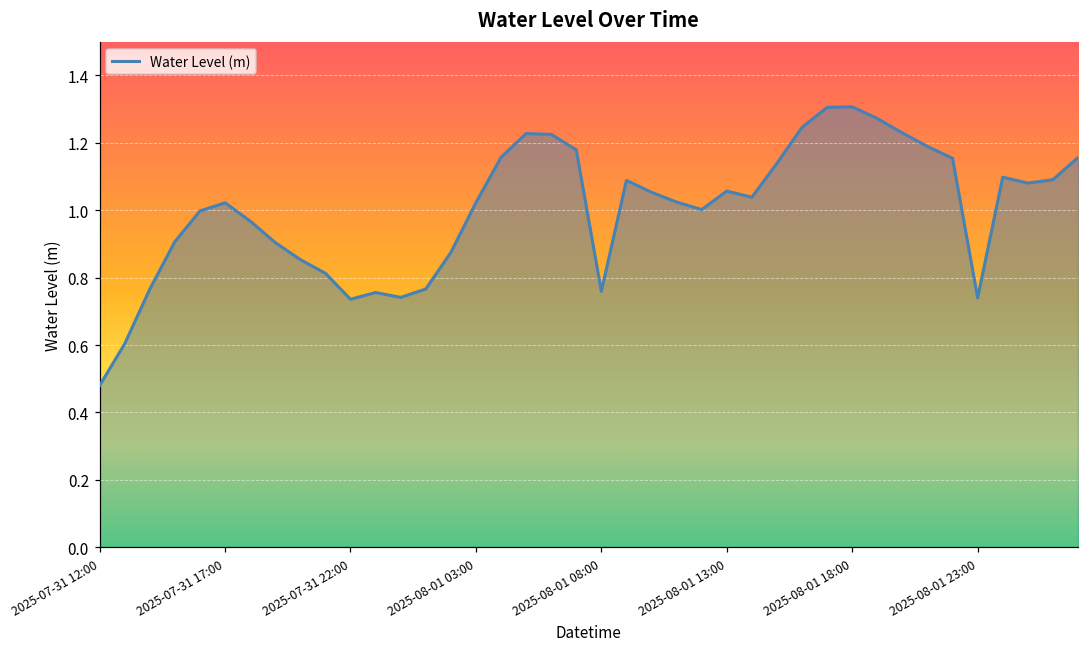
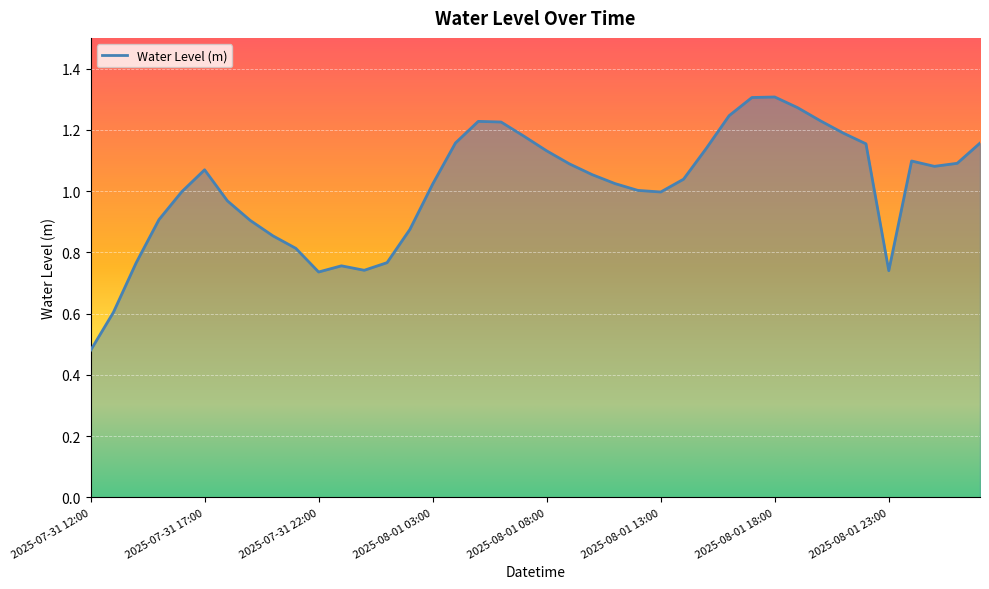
2025-07-31 17:00: 1.02 -> 1.07
2025-08-01 08:00: 0.76 -> 1.13
2025-08-01 13:00: 1.06 -> 1.00
